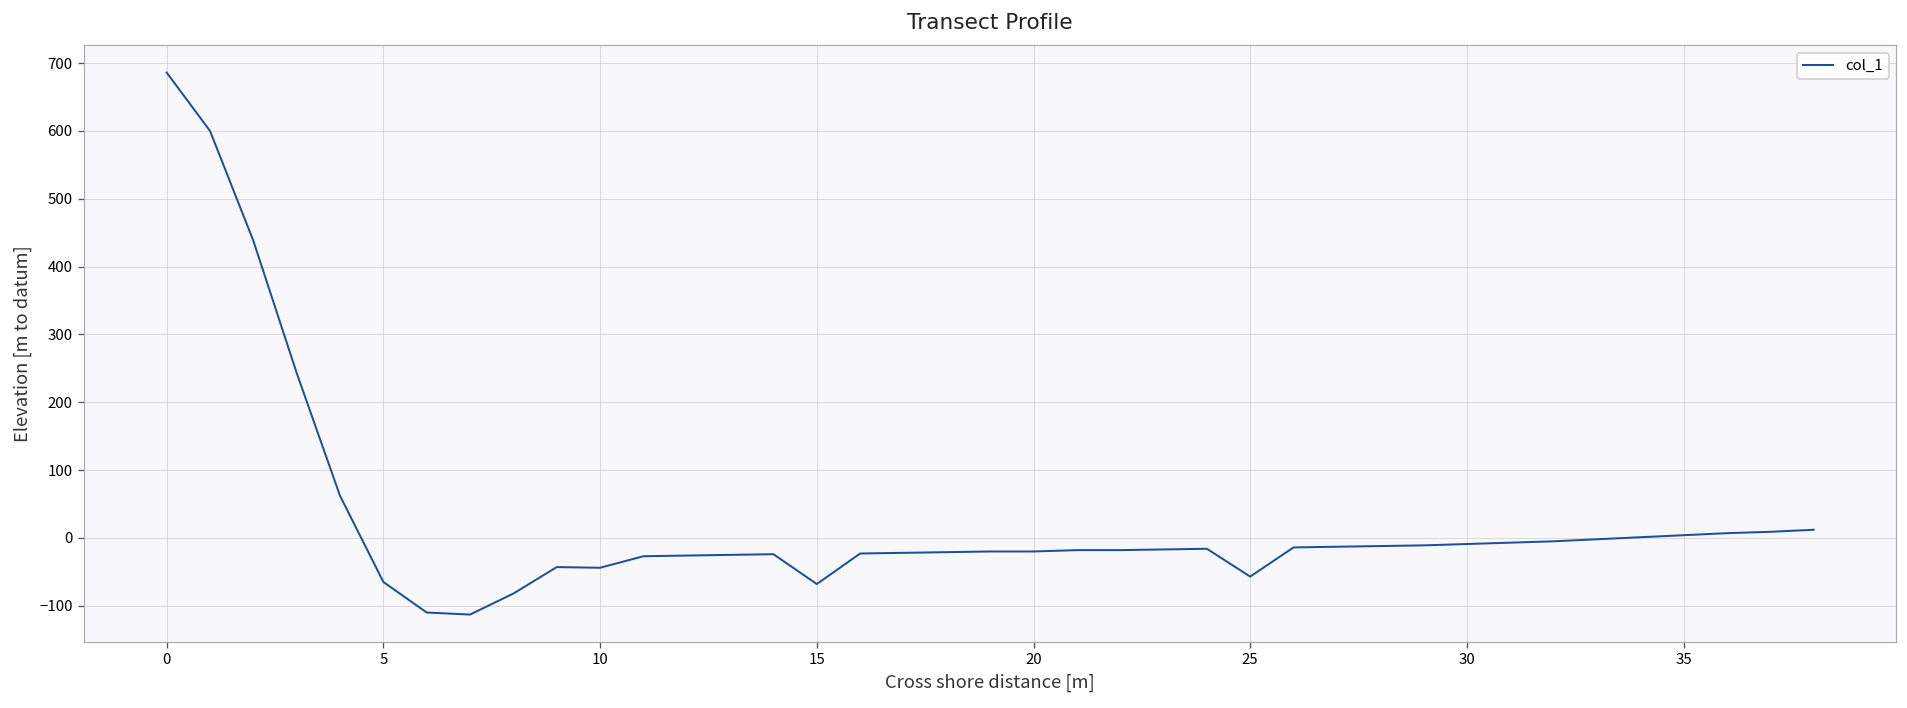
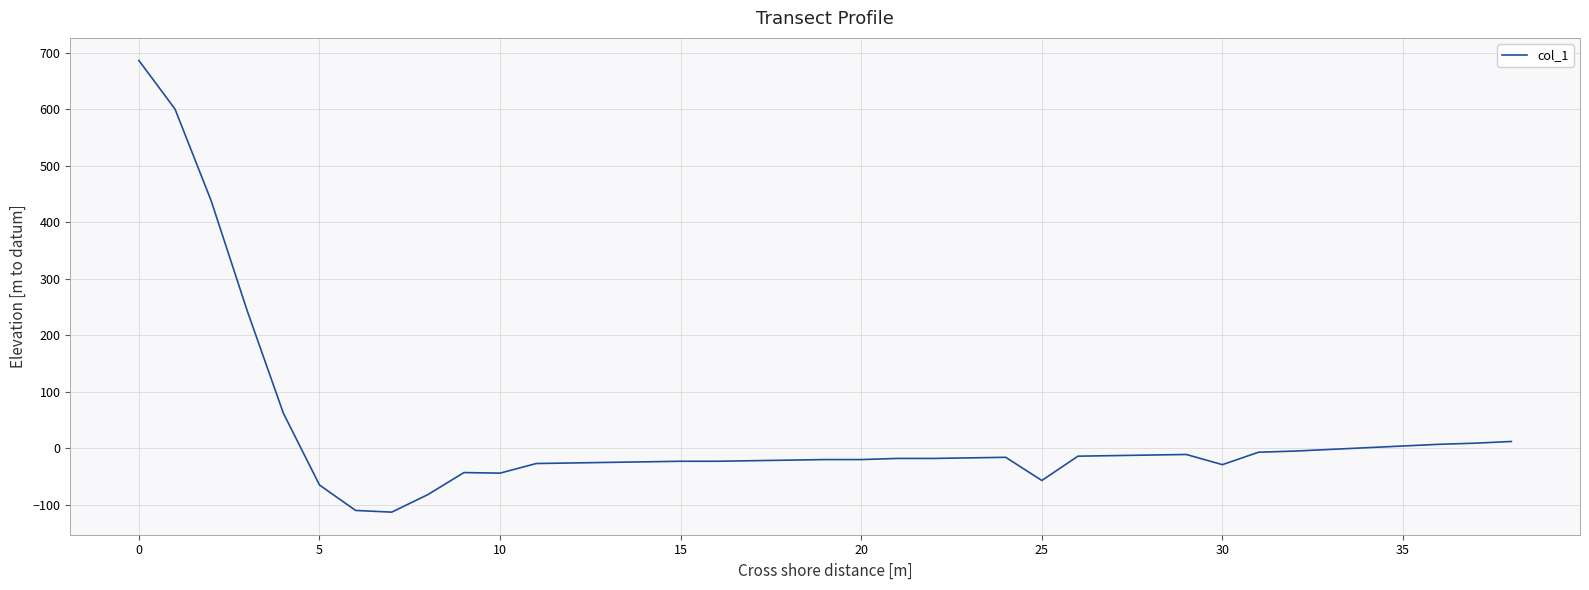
15: -70 -> -20
30: -10 -> -30
